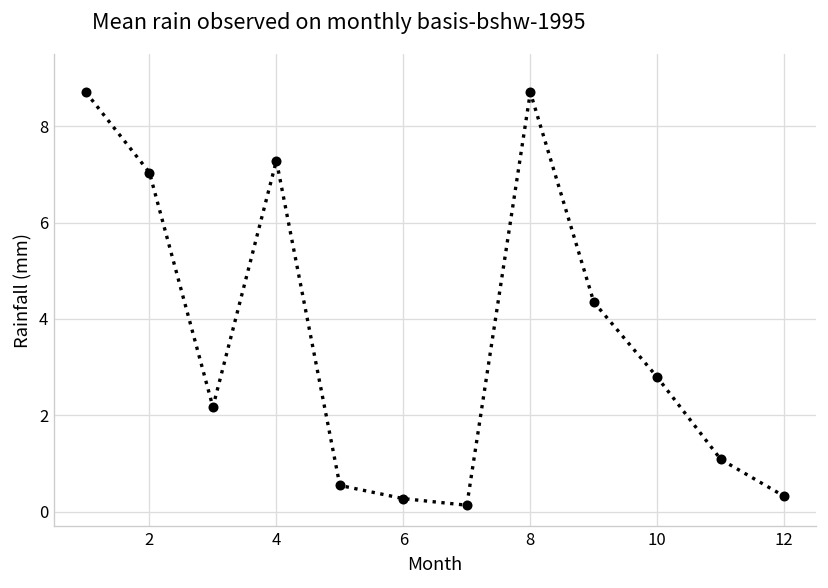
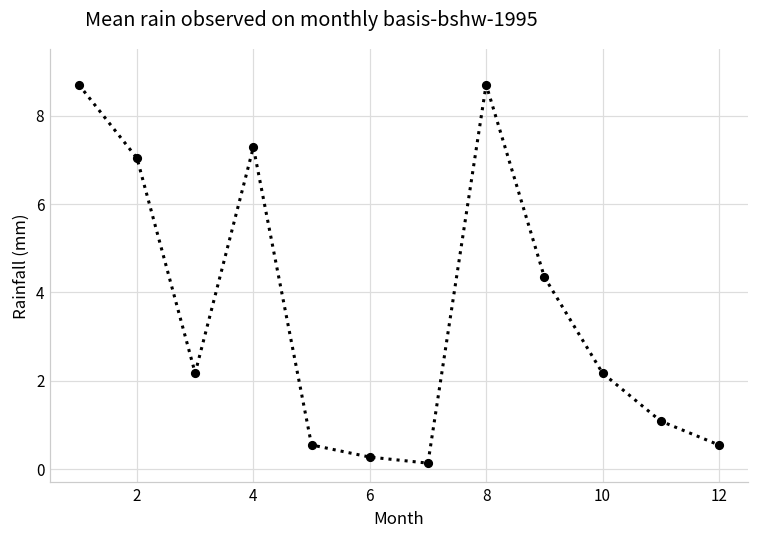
10: 2.8 -> 2.2
12: 0.3 -> 0.5
